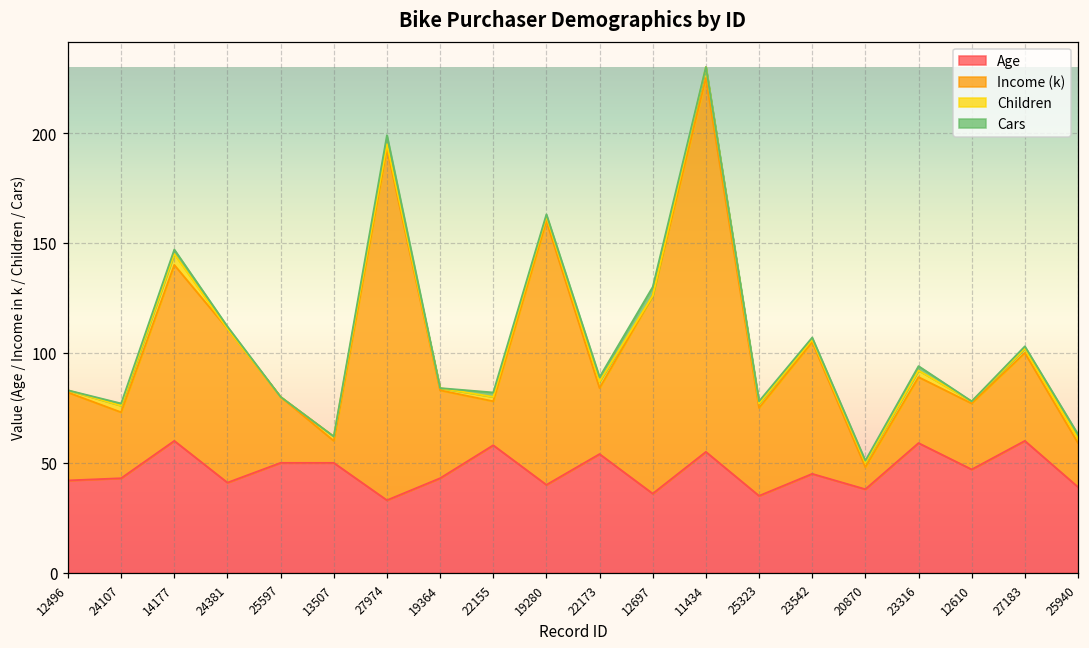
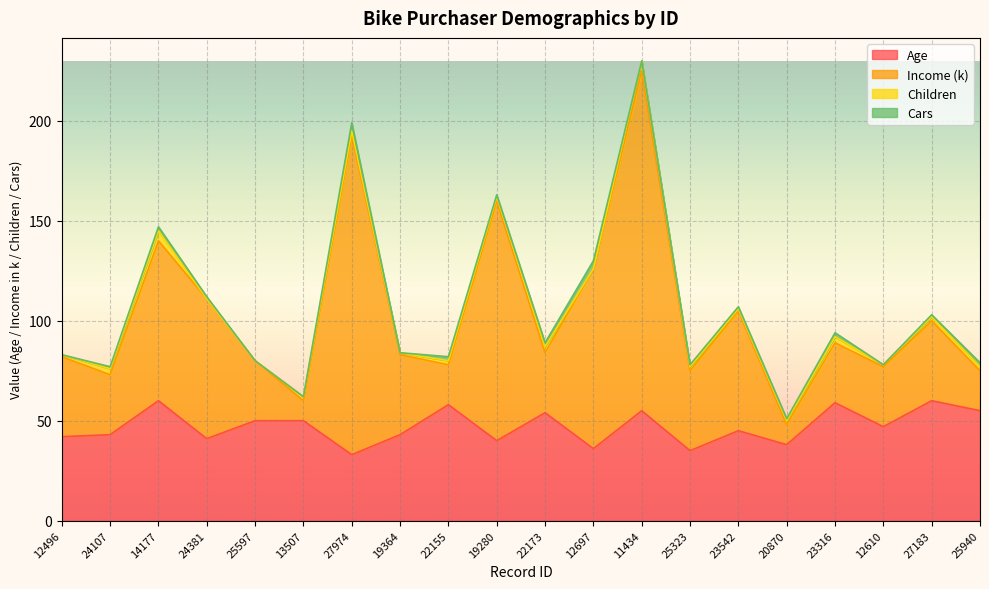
Age, 25940: 39 -> 55
